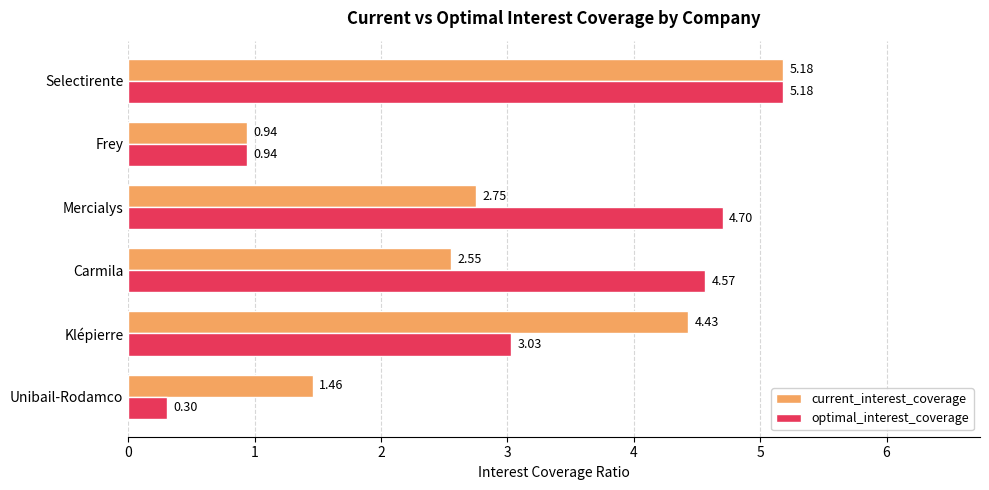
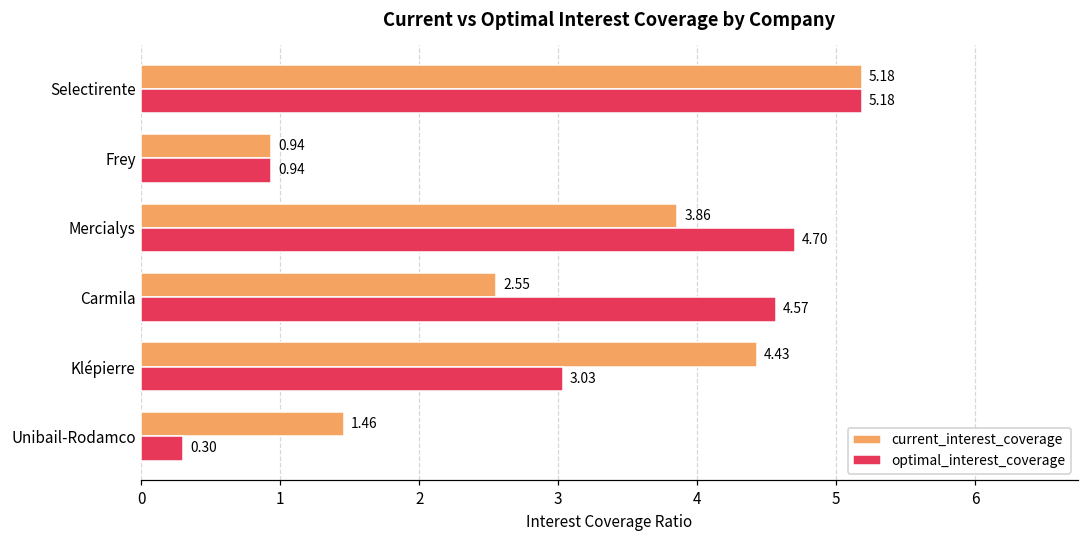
current_interest_coverage, Mercialys: 2.75 -> 3.86
